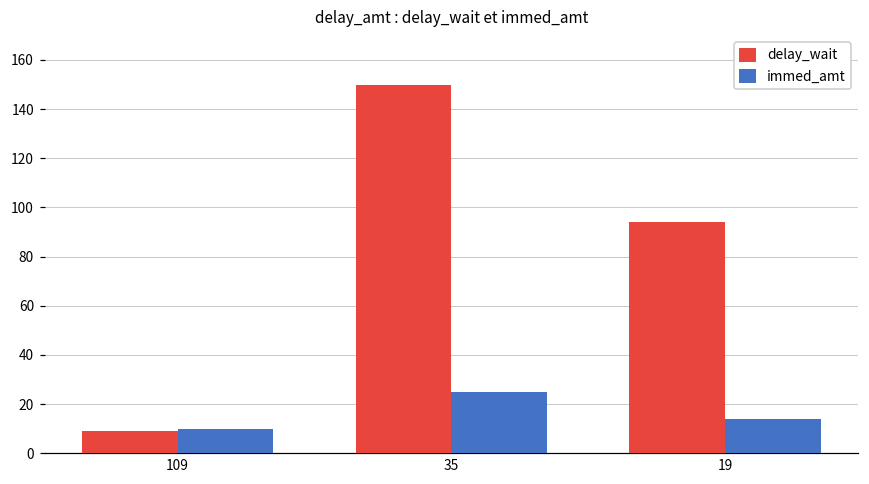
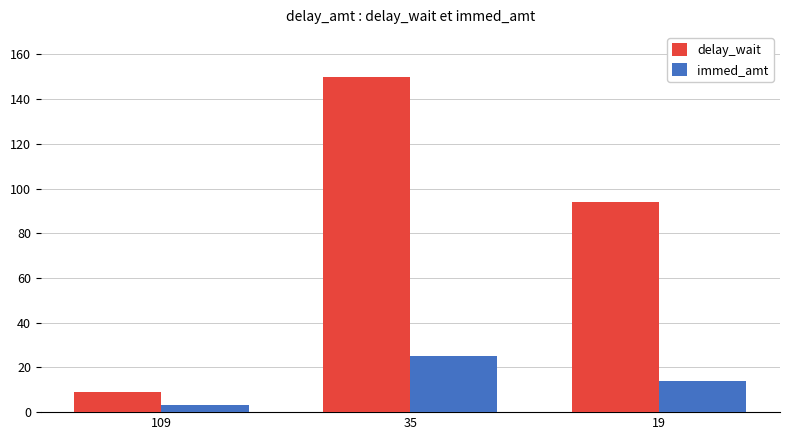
immed_amt, 109: 10 -> 3
